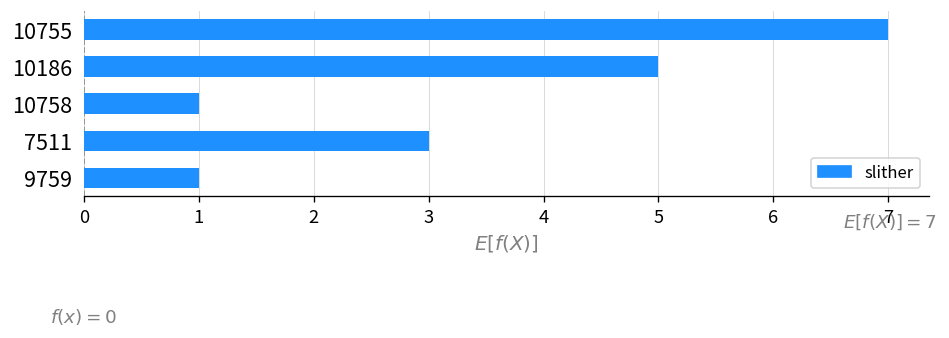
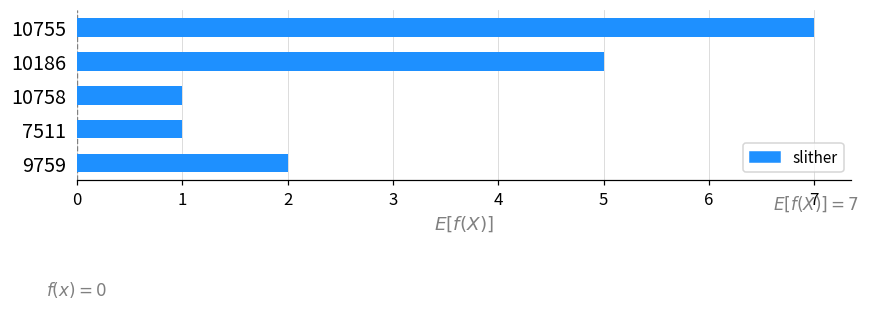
7511: 3 -> 1
9759: 1 -> 2
